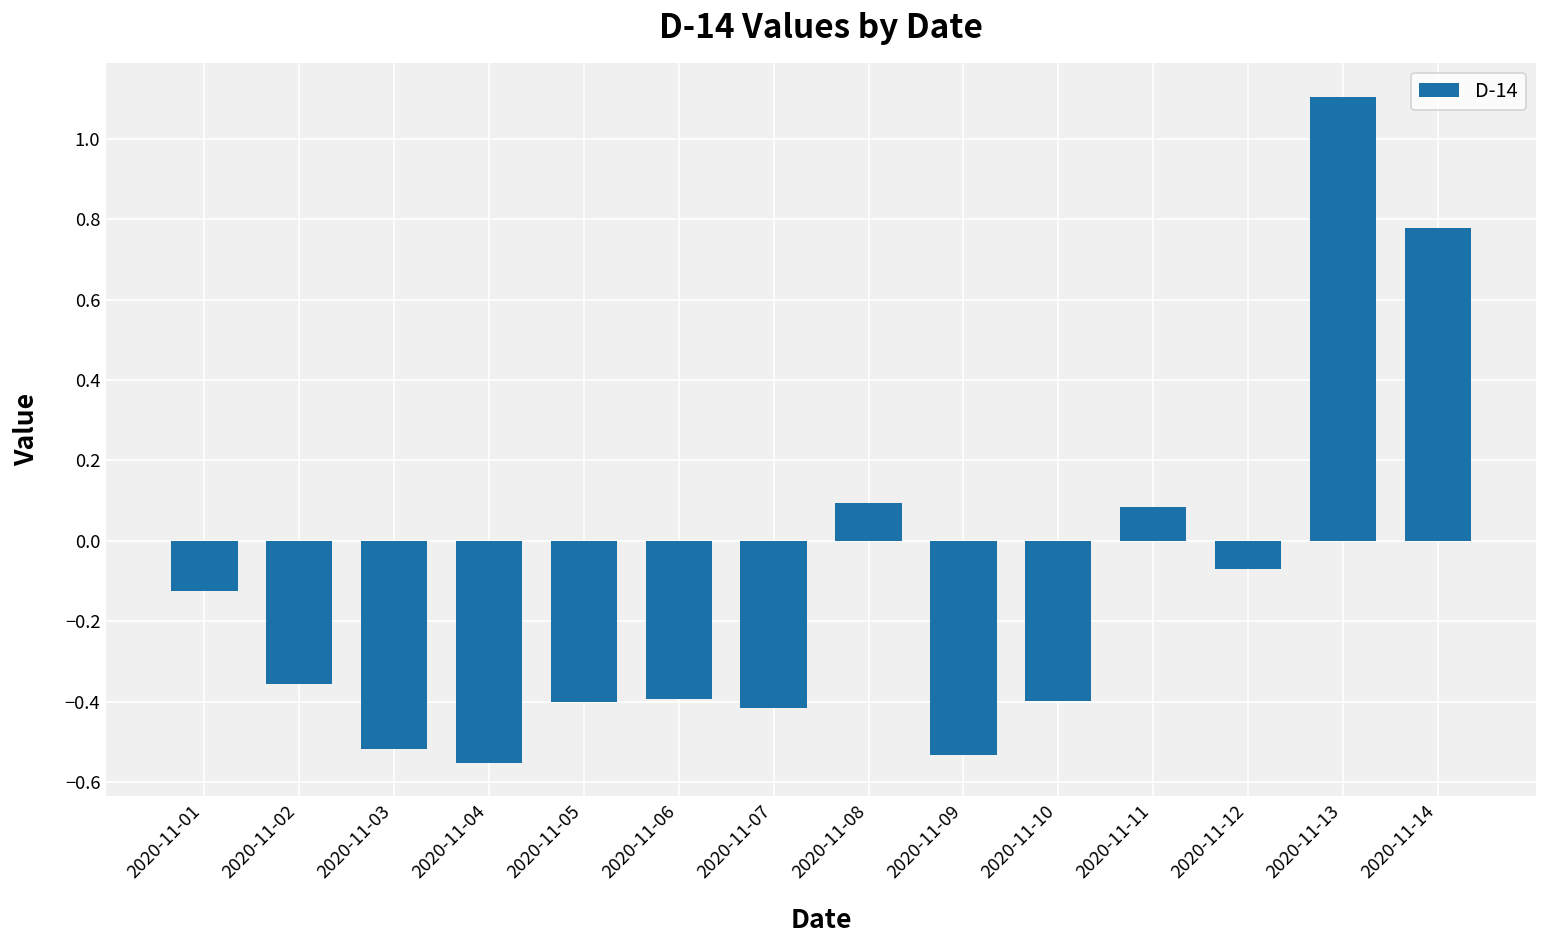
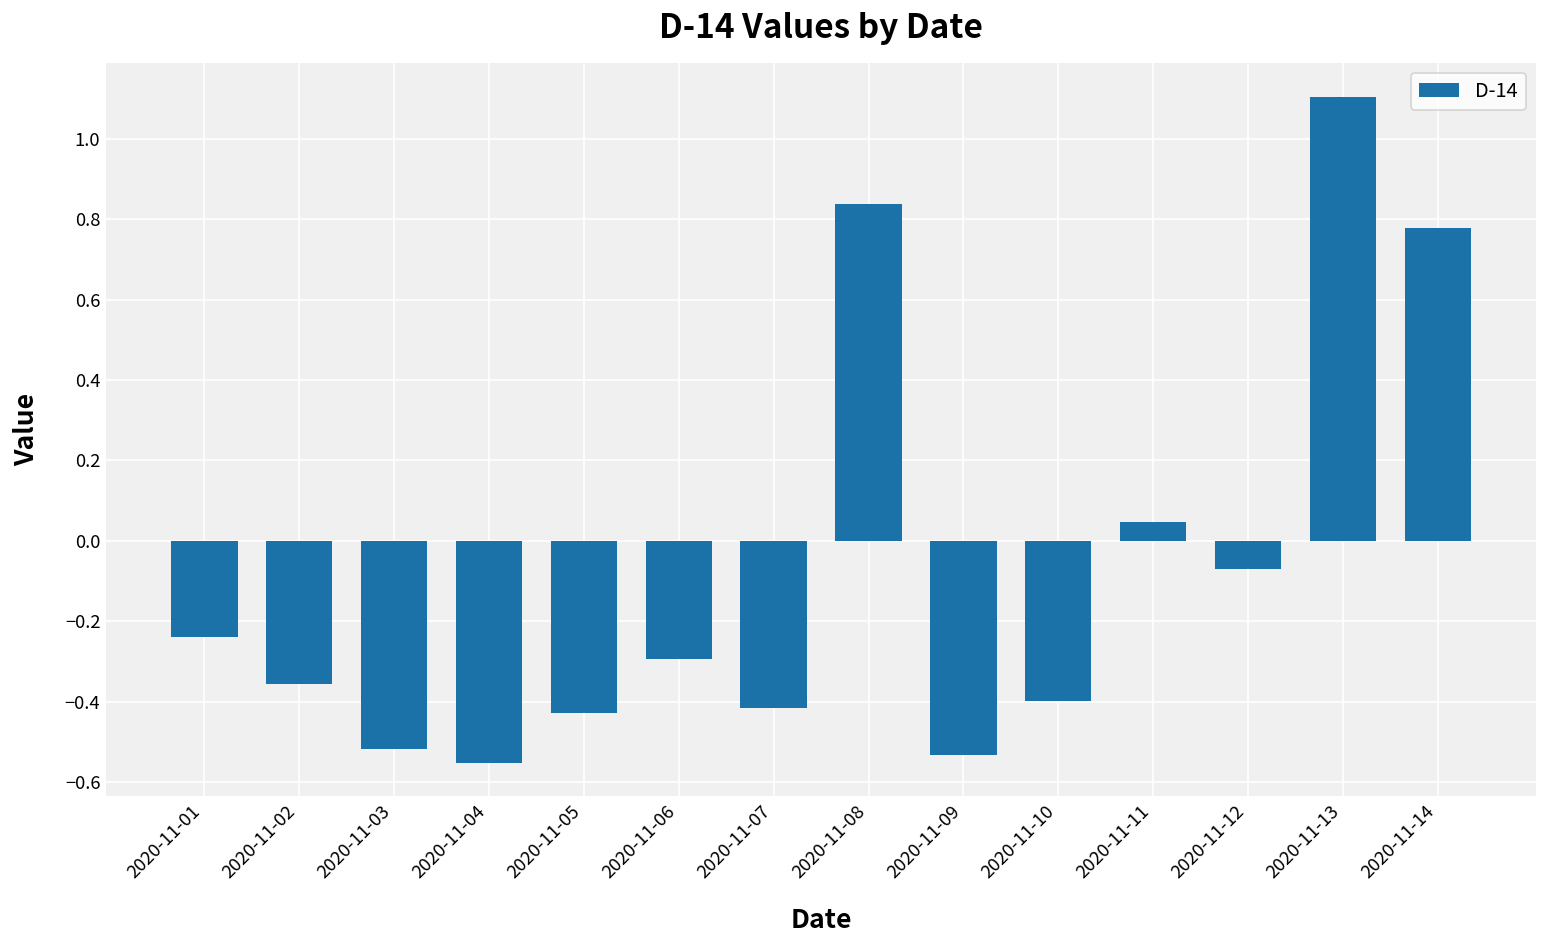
2020-11-01: -0.13 -> -0.24
2020-11-05: -0.40 -> -0.43
2020-11-06: -0.39 -> -0.29
2020-11-08: 0.09 -> 0.84
2020-11-11: 0.08 -> 0.05
